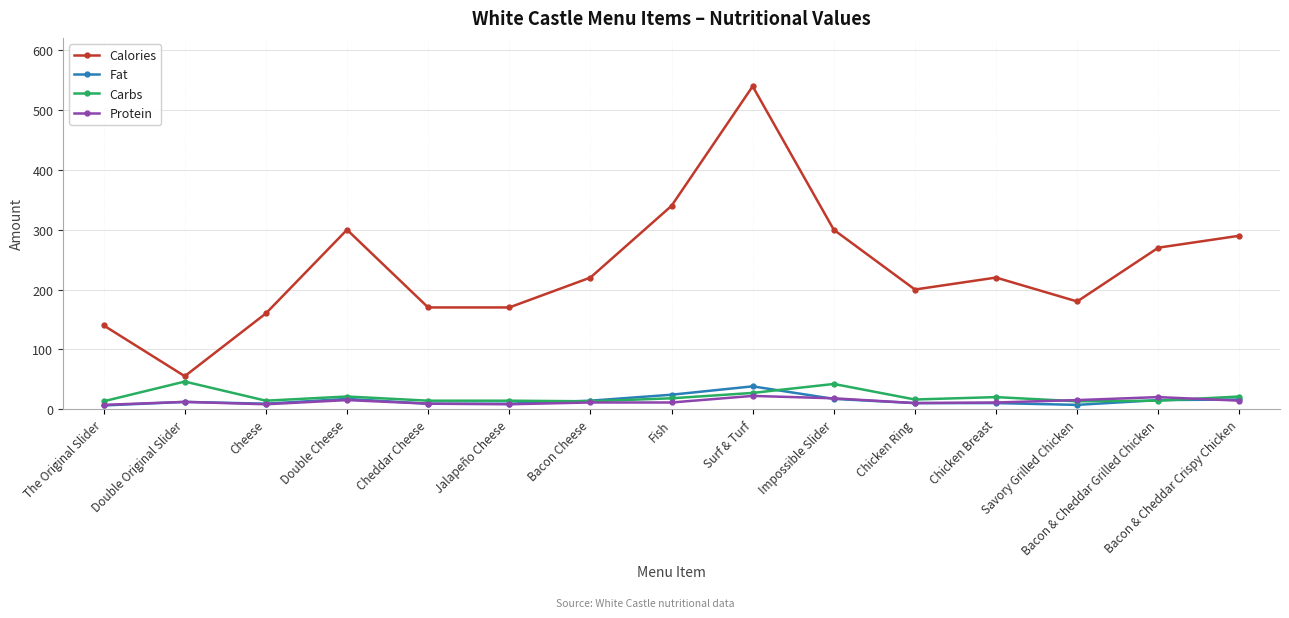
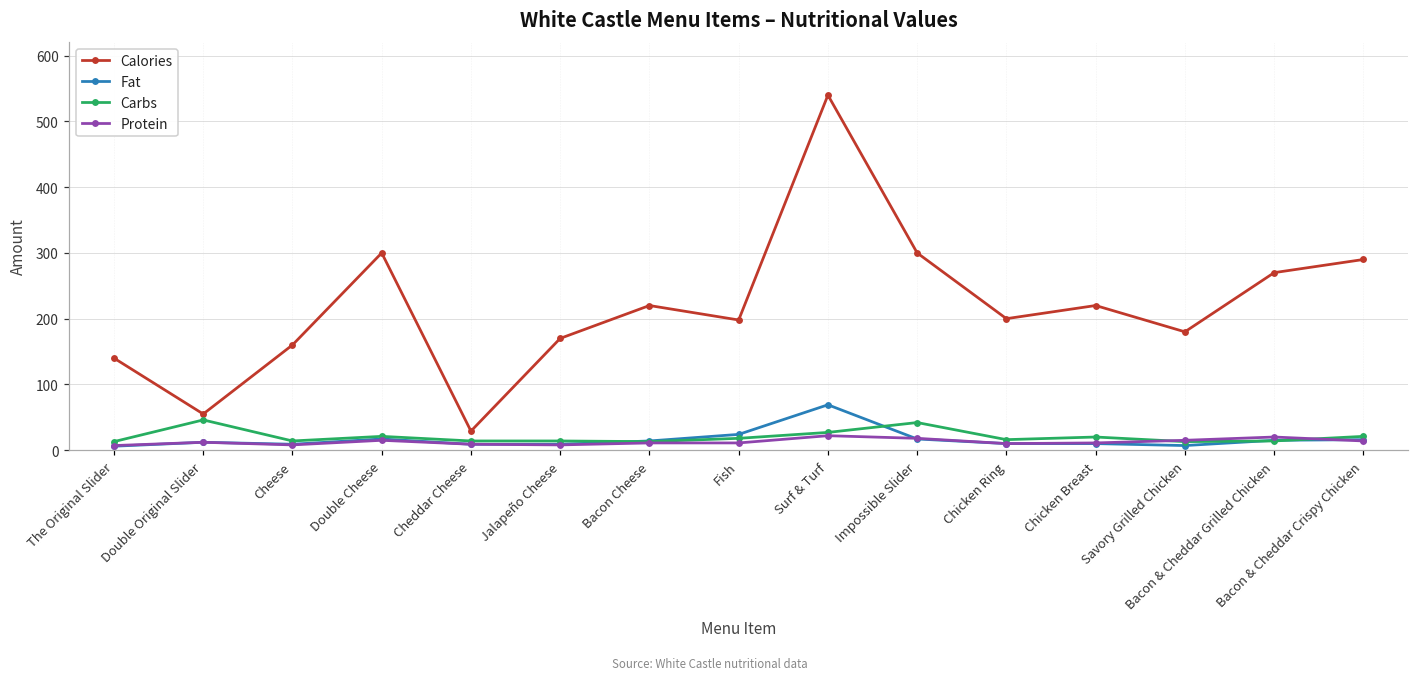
Calories, Cheddar Cheese: 170 -> 30
Calories, Fish: 340 -> 200
Fat, Surf & Turf: 40 -> 70
